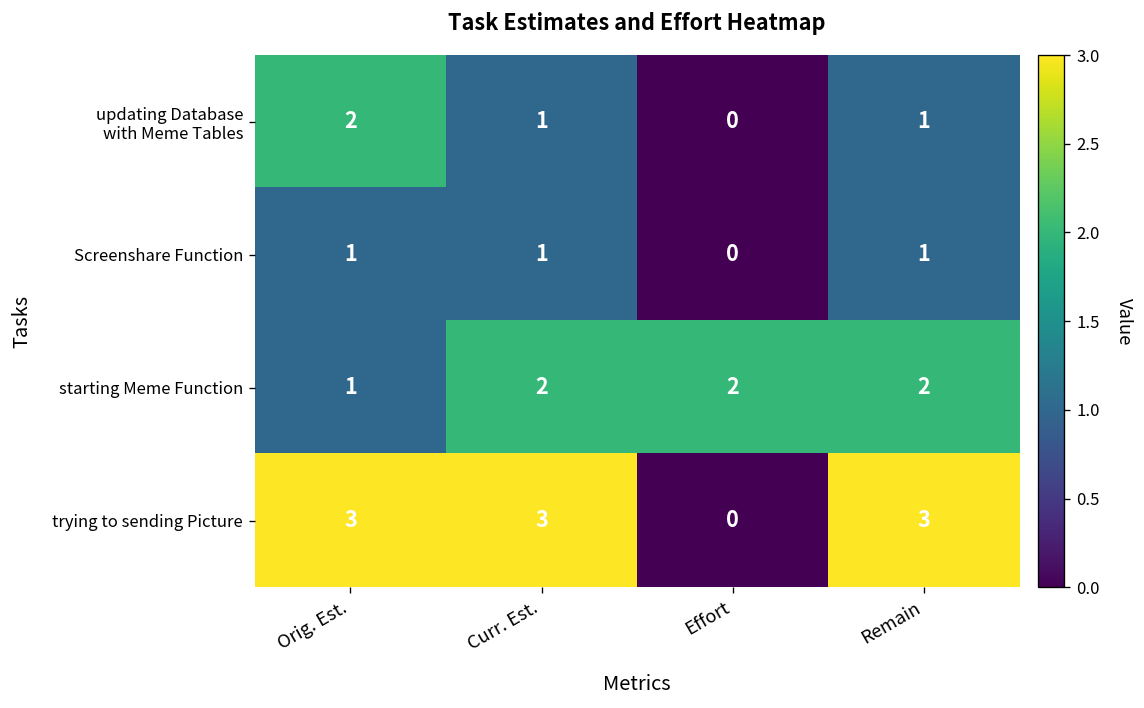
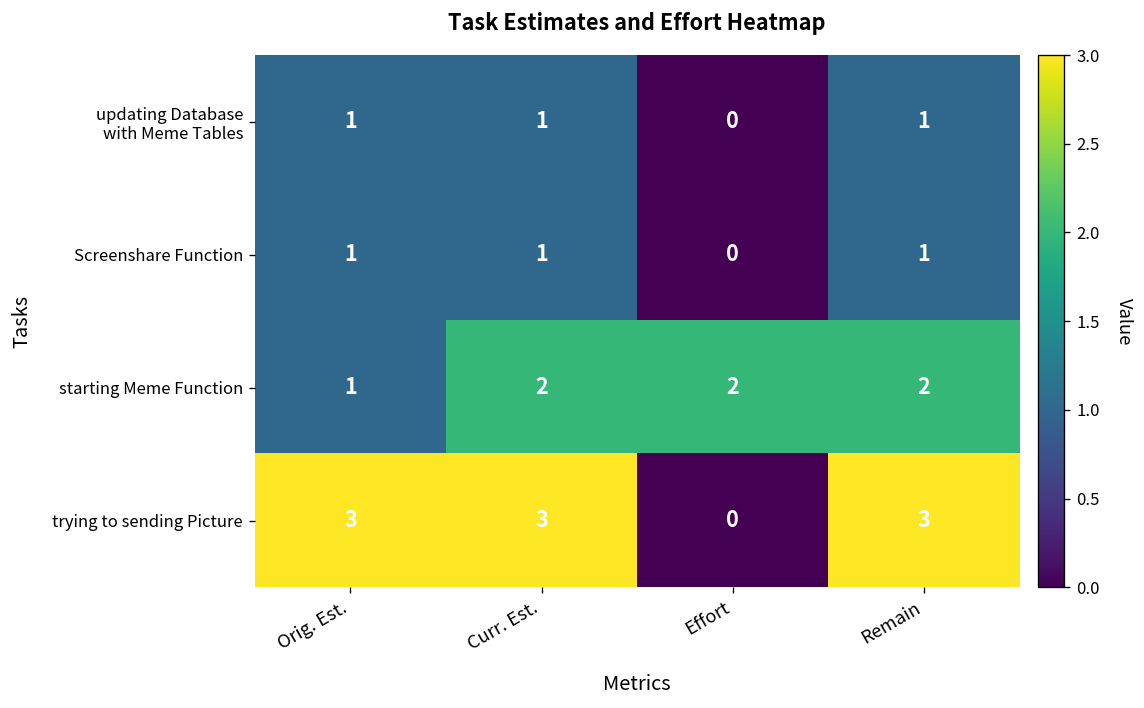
updating Database with Meme Tables, Orig. Est.: 2 -> 1
